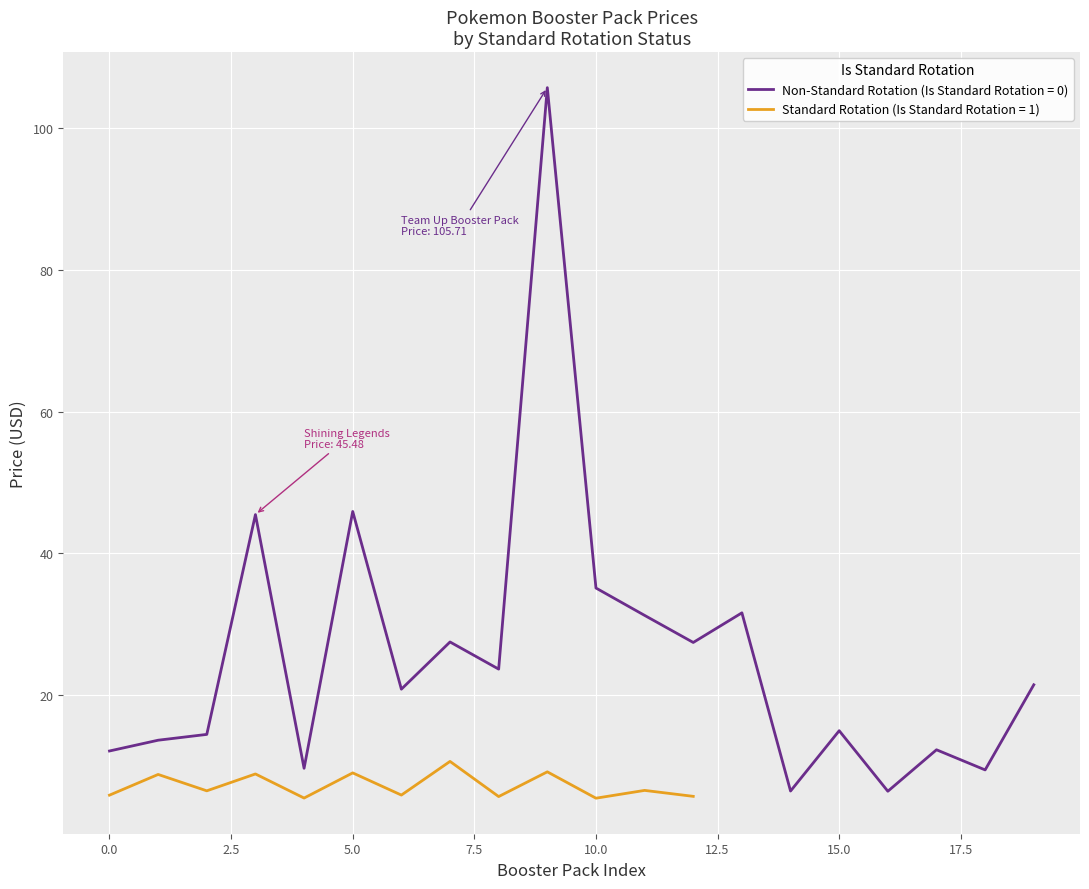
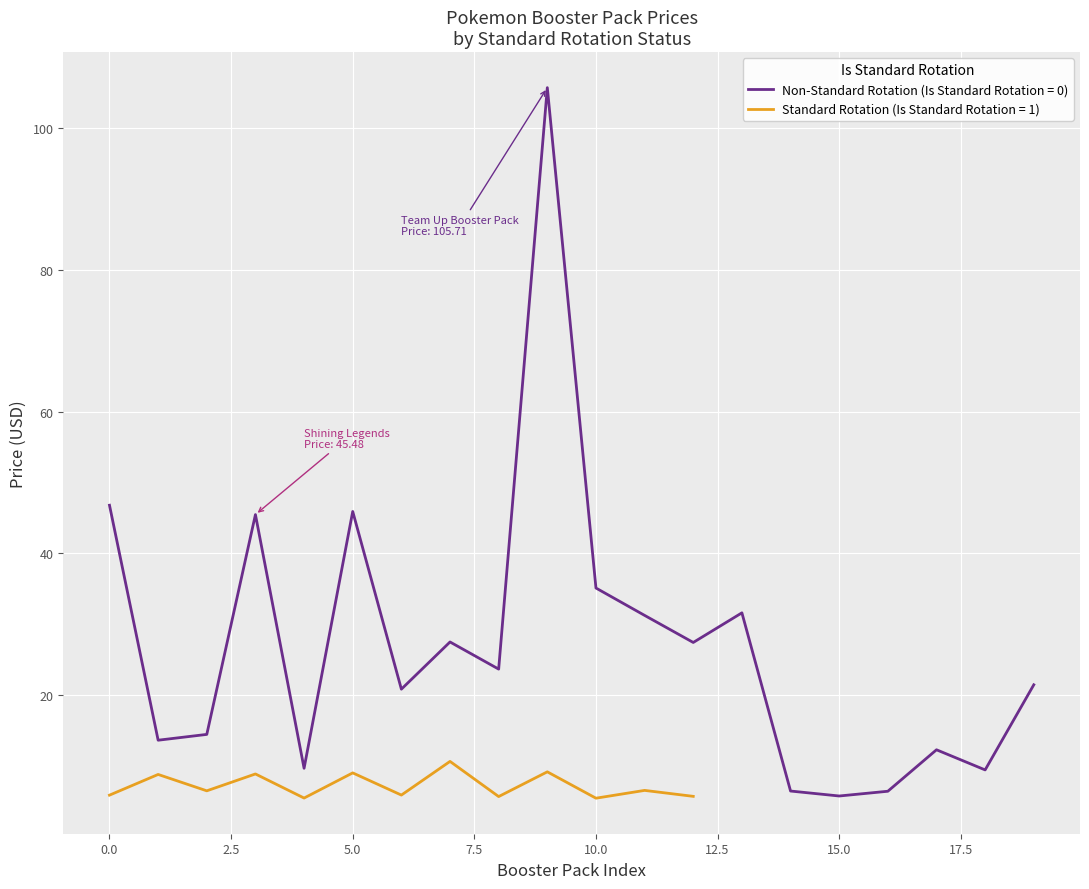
Non-Standard Rotation (Is Standard Rotation = 0), 0.0: 12 -> 47
Non-Standard Rotation (Is Standard Rotation = 0), 15.0: 15 -> 6
